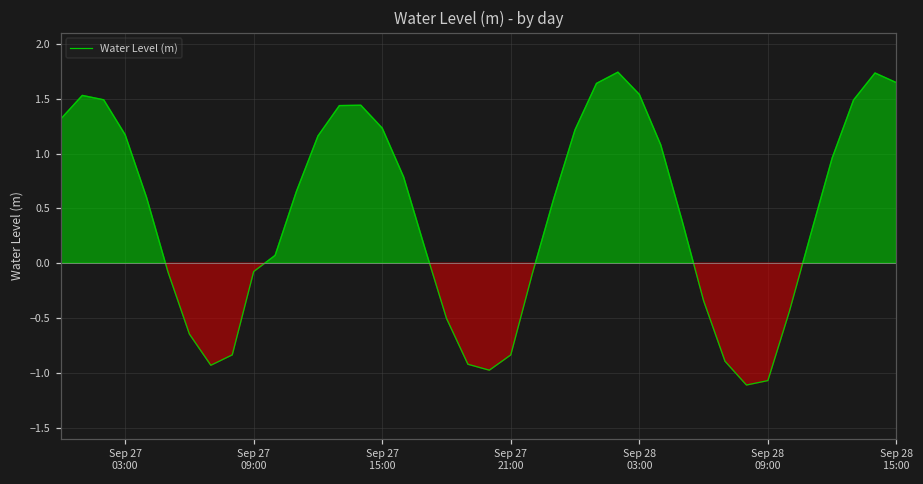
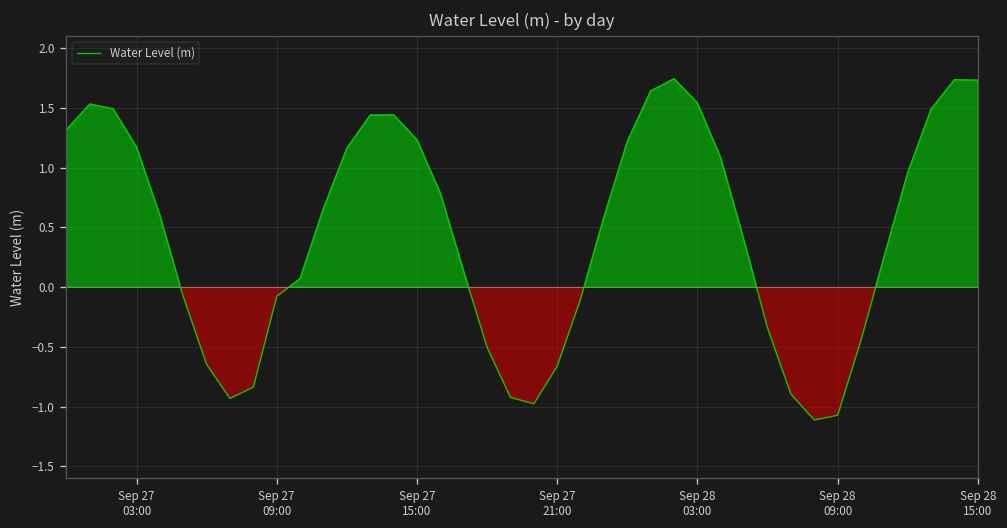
Sep 27 21:00: -0.8 -> -0.7
Sep 28 15:00: 1.6 -> 1.7
